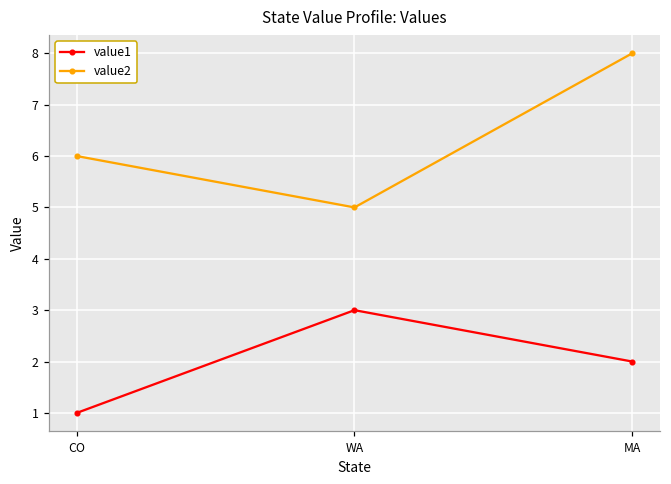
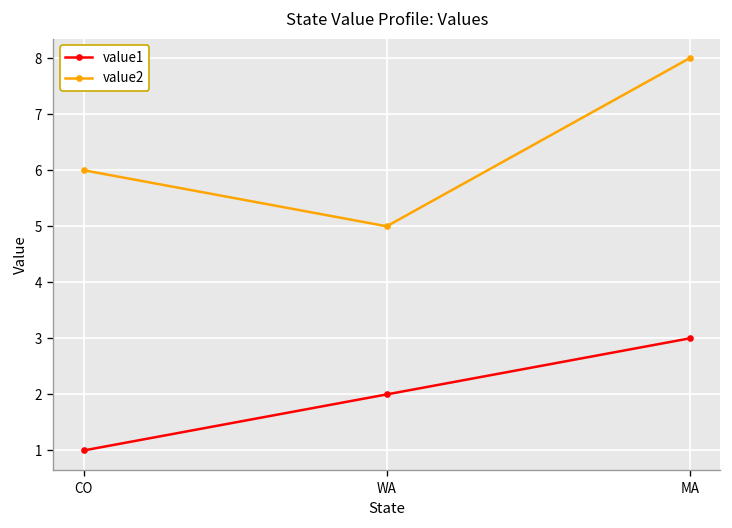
value1, WA: 3 -> 2
value1, MA: 2 -> 3
